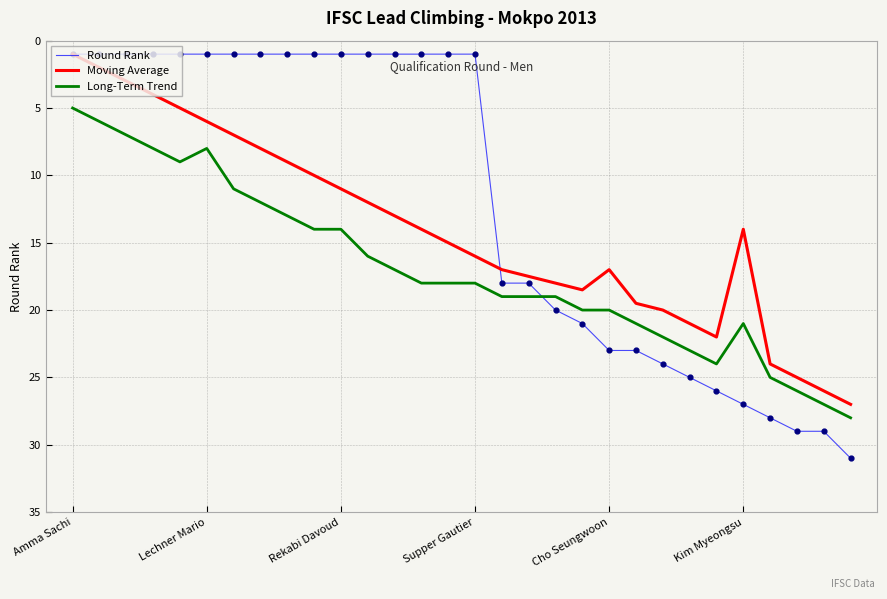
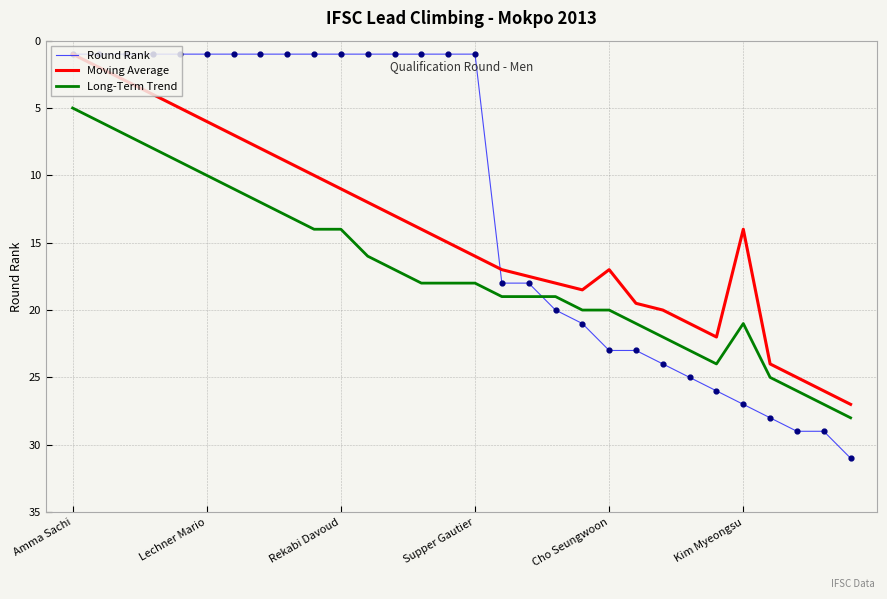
Long-Term Trend, Lechner Mario: 8 -> 10
